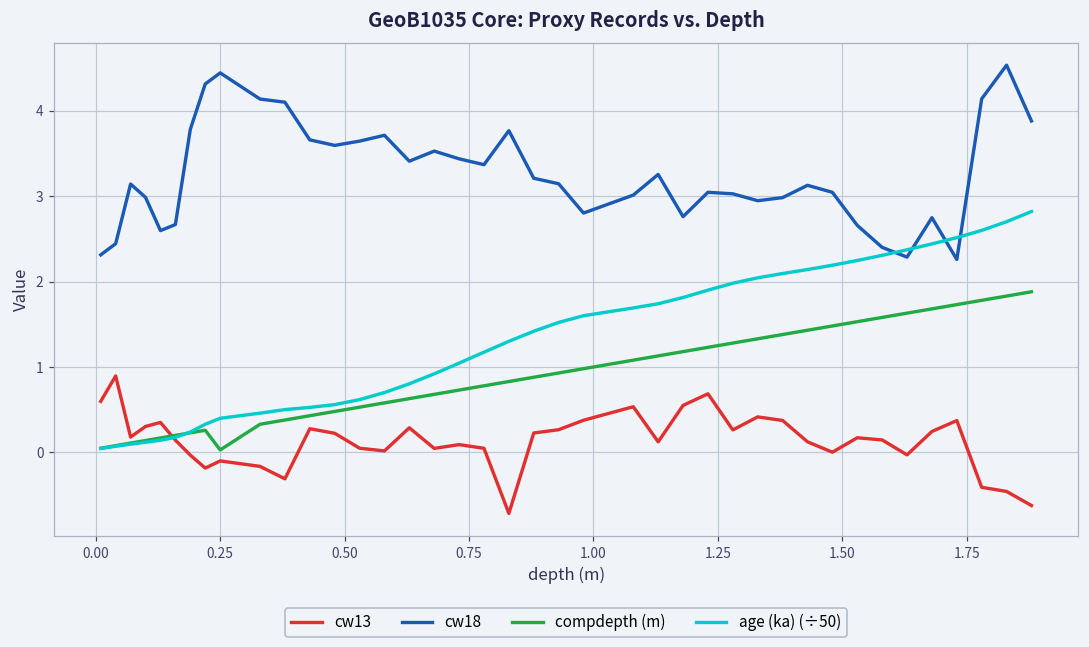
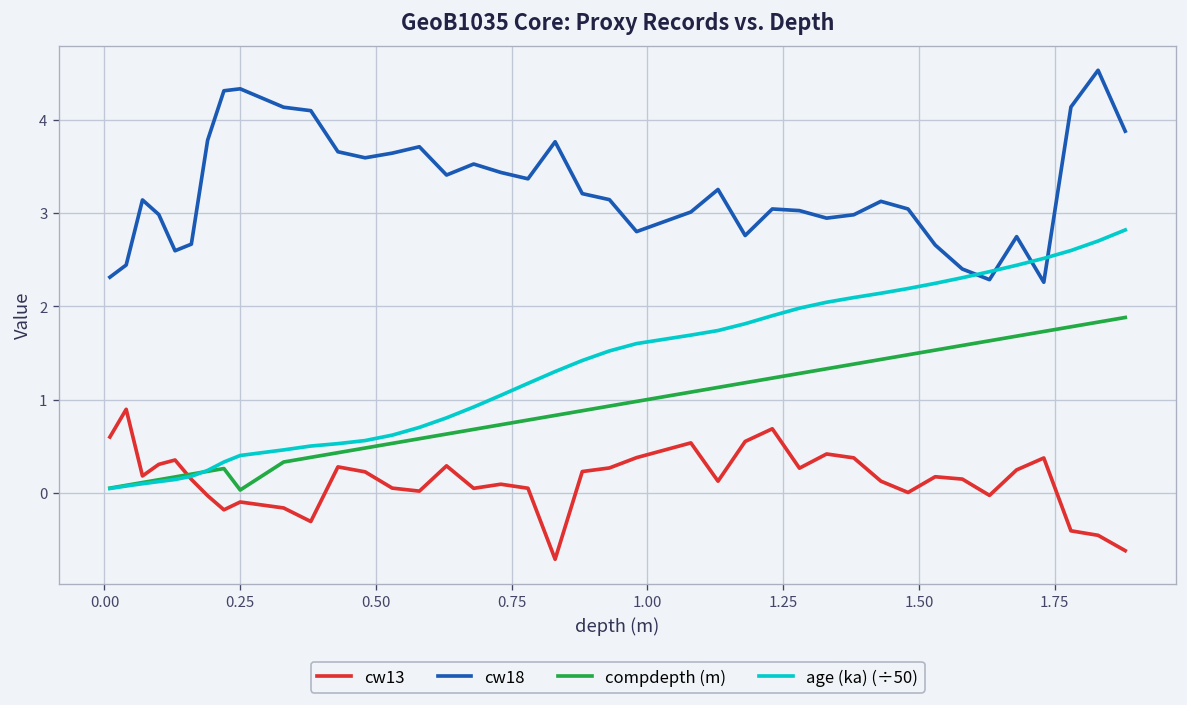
cw18, 0.25: 4.4 -> 4.3
